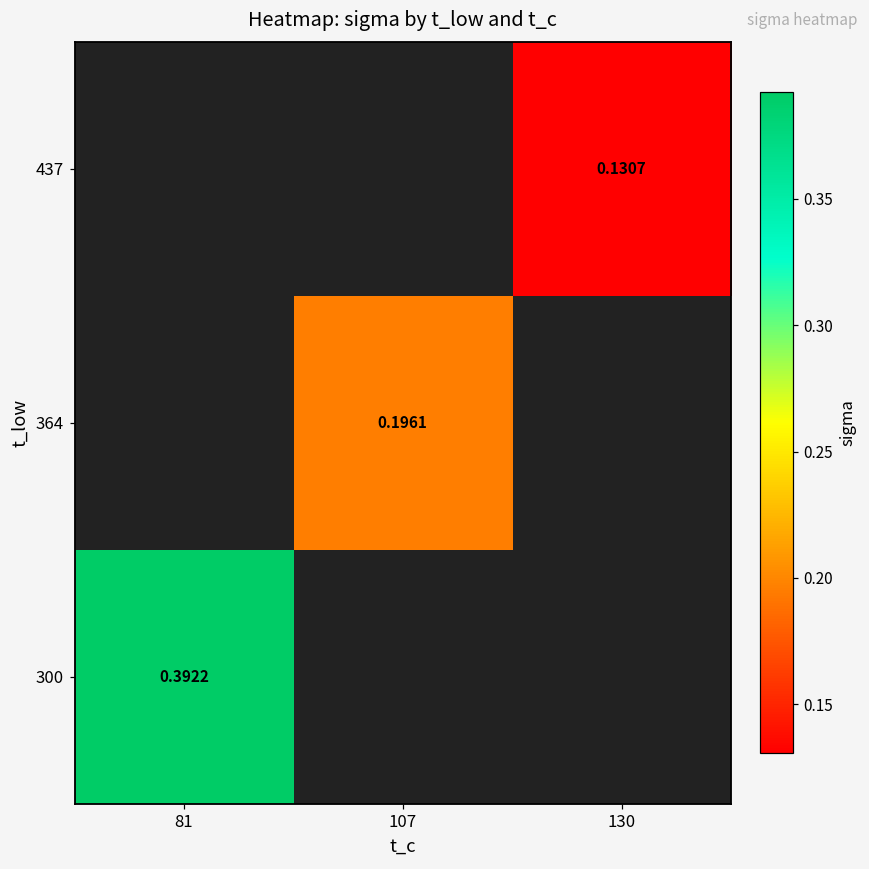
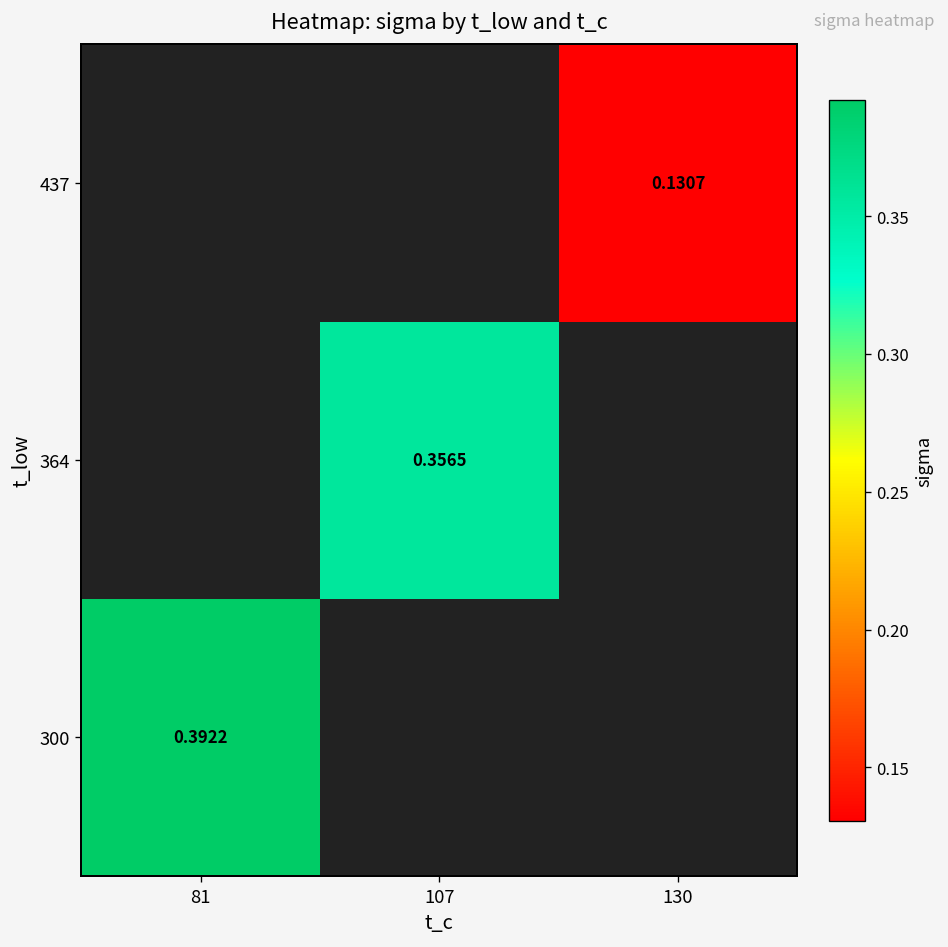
364, 107: 0.1961 -> 0.3565
